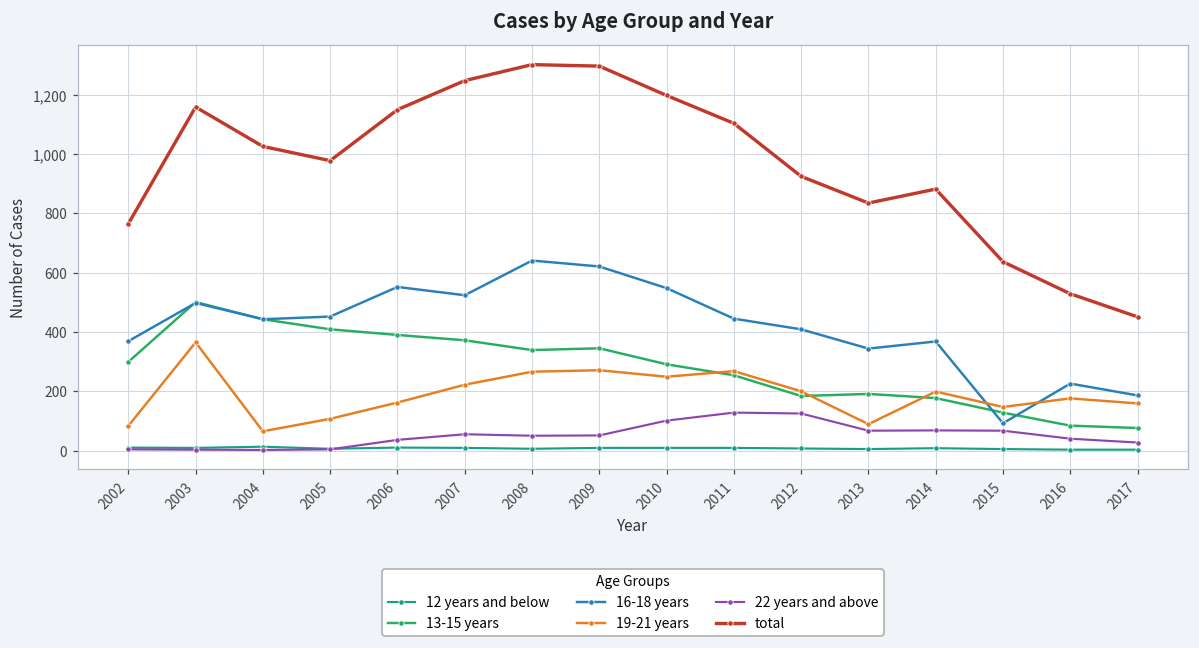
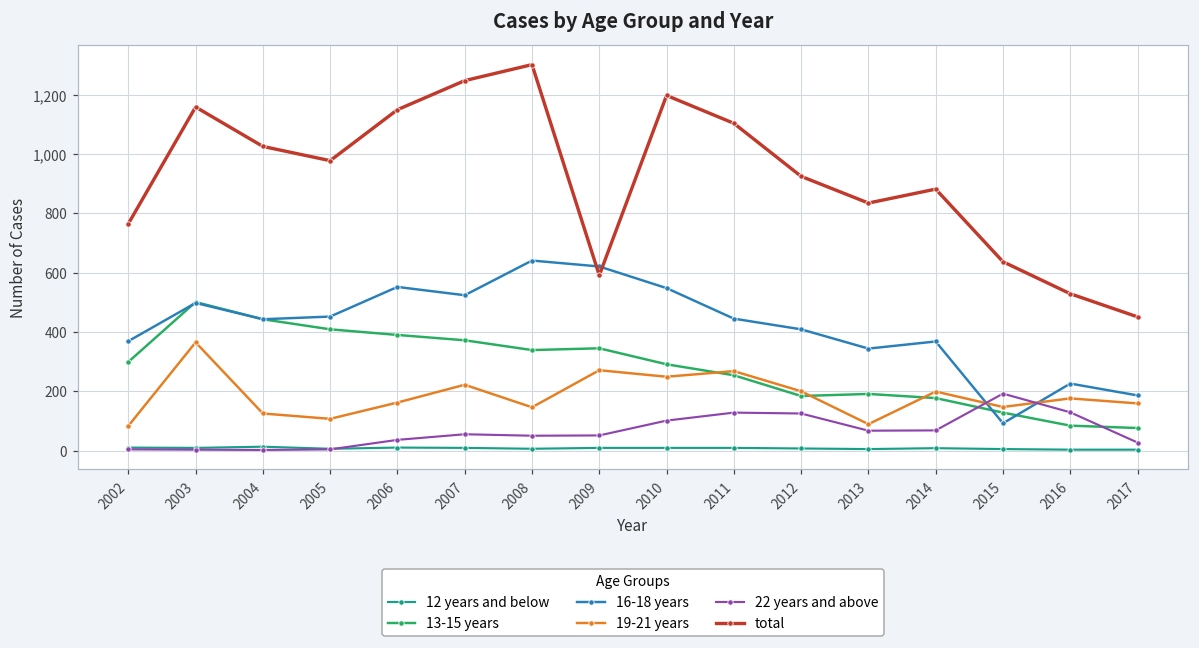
19-21 years, 2004: 70 -> 130
19-21 years, 2008: 270 -> 150
total, 2009: 1,300 -> 590
22 years and above, 2015: 70 -> 190
22 years and above, 2016: 40 -> 130
